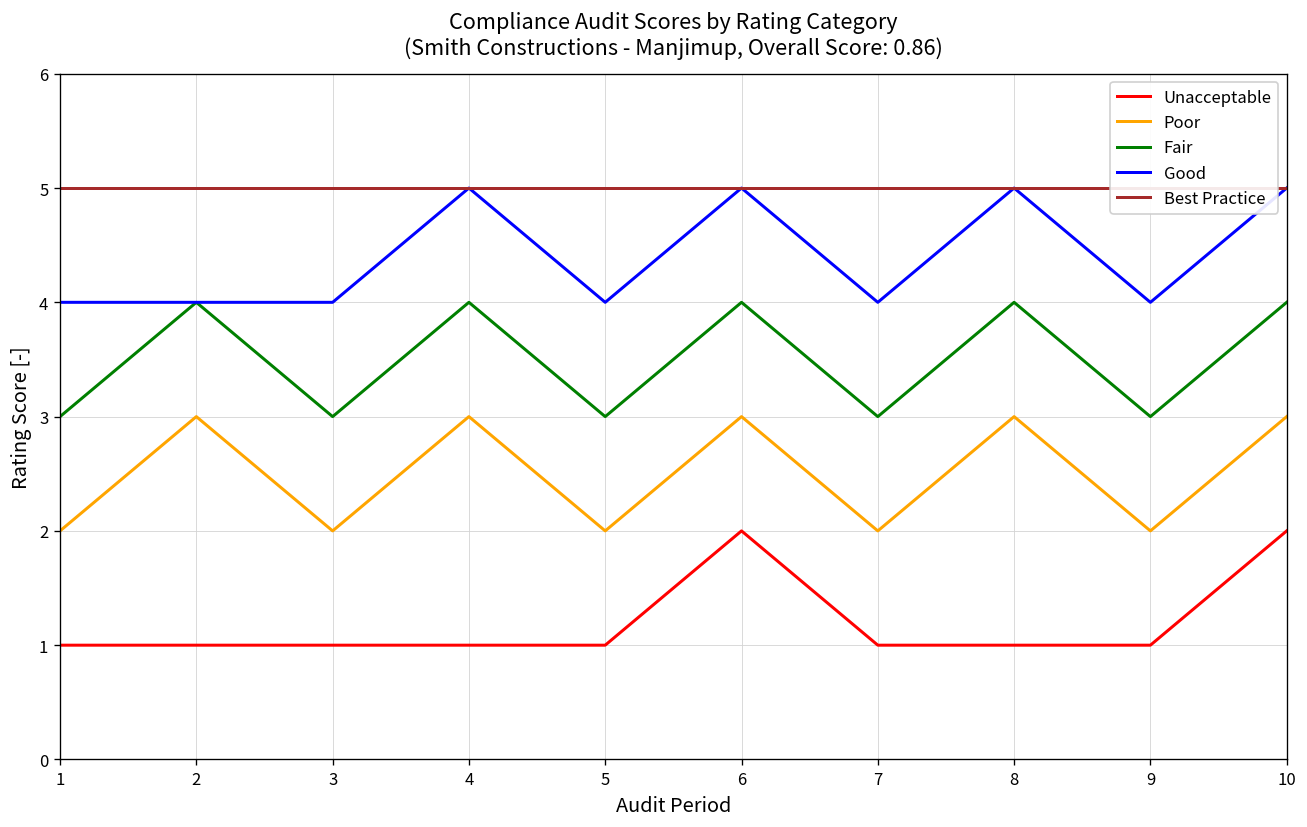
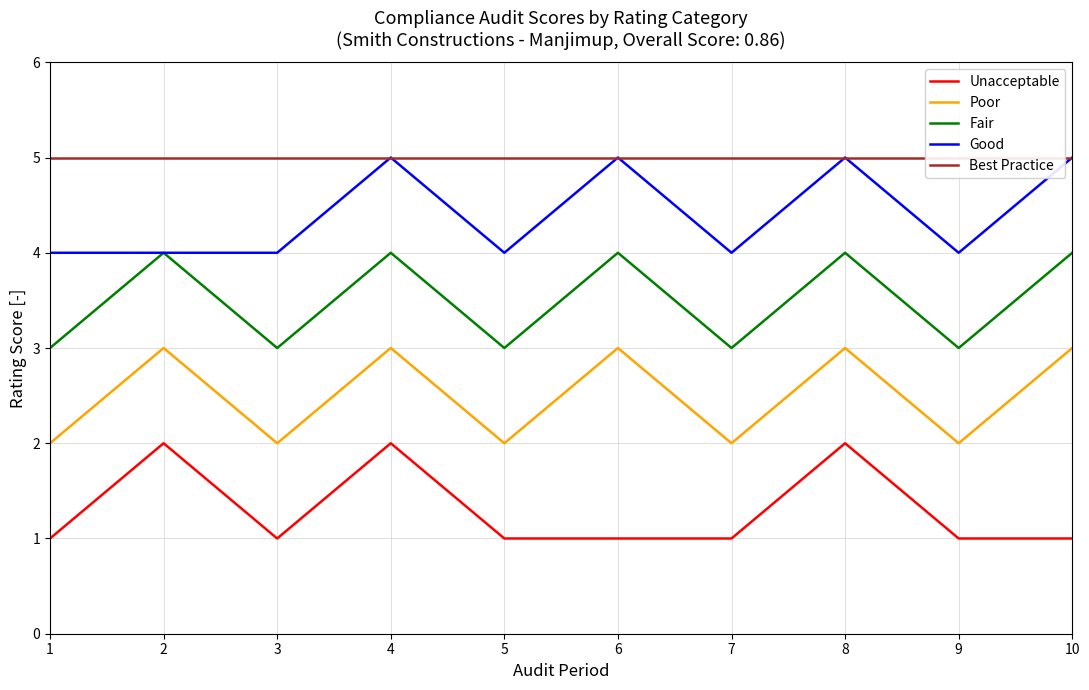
Unacceptable, 2: 1 -> 2
Unacceptable, 4: 1 -> 2
Unacceptable, 6: 2 -> 1
Unacceptable, 8: 1 -> 2
Unacceptable, 10: 2 -> 1
